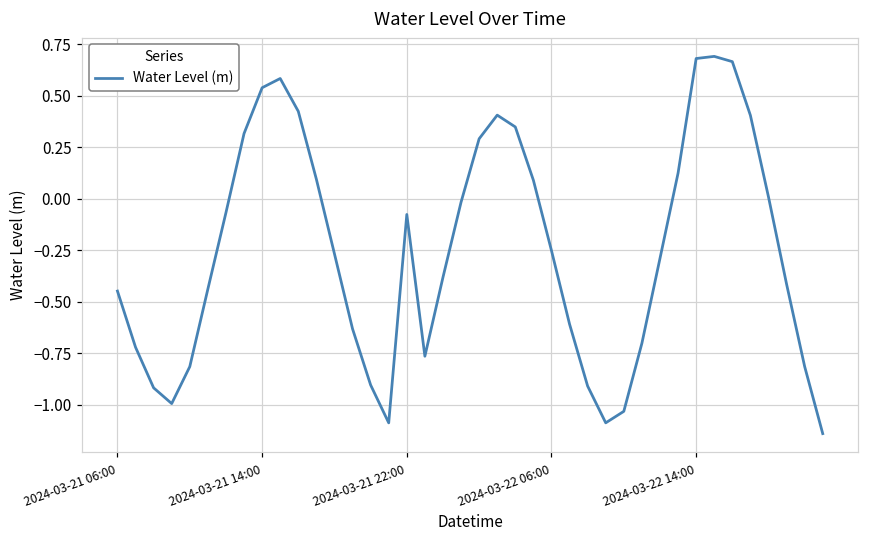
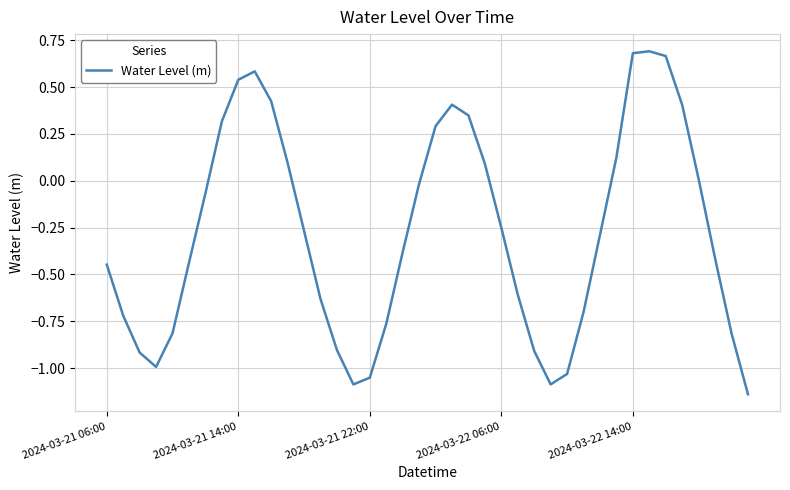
2024-03-21 22:00: -0.08 -> -1.05
